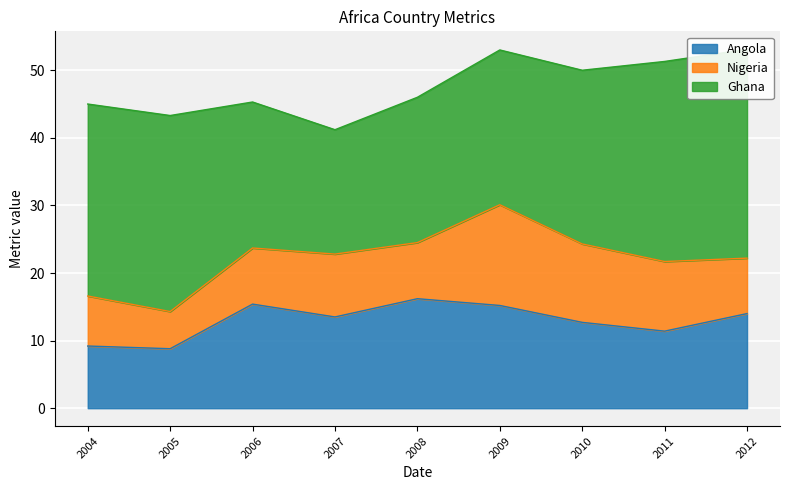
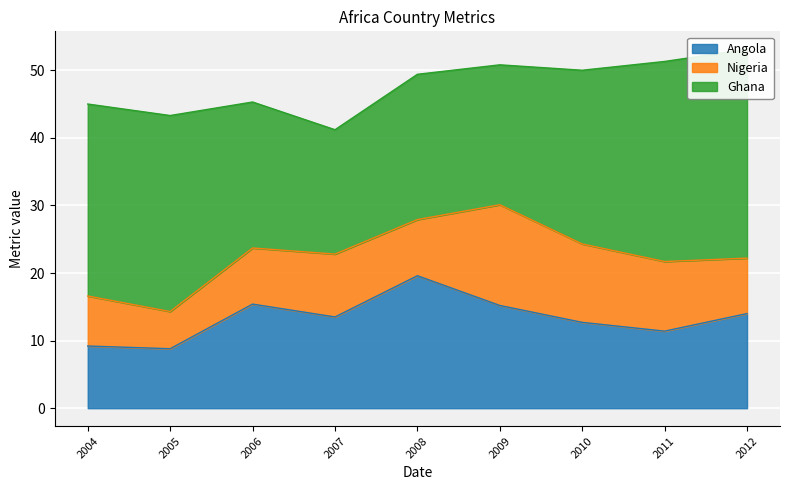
Angola, 2008: 16 -> 20
Ghana, 2009: 23 -> 21
